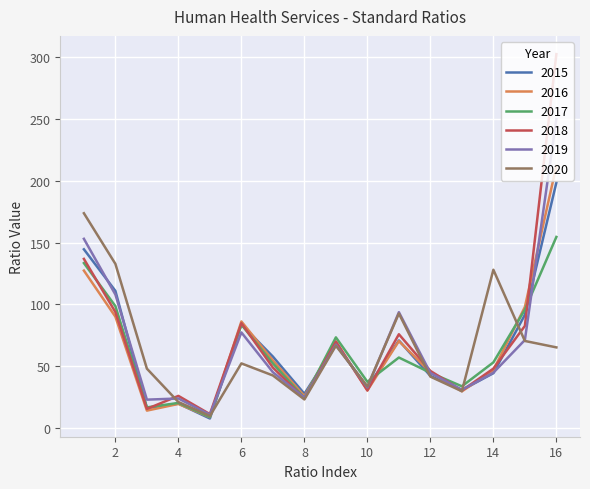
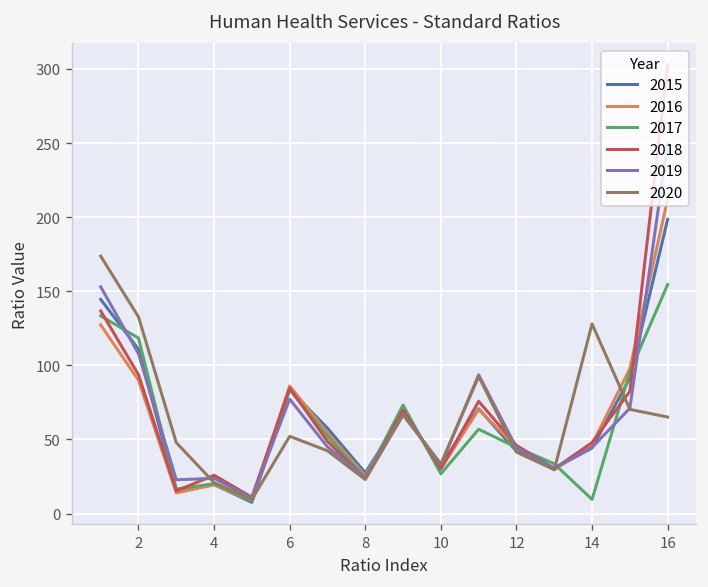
2017, 2: 98 -> 118
2017, 10: 37 -> 27
2017, 14: 53 -> 10
